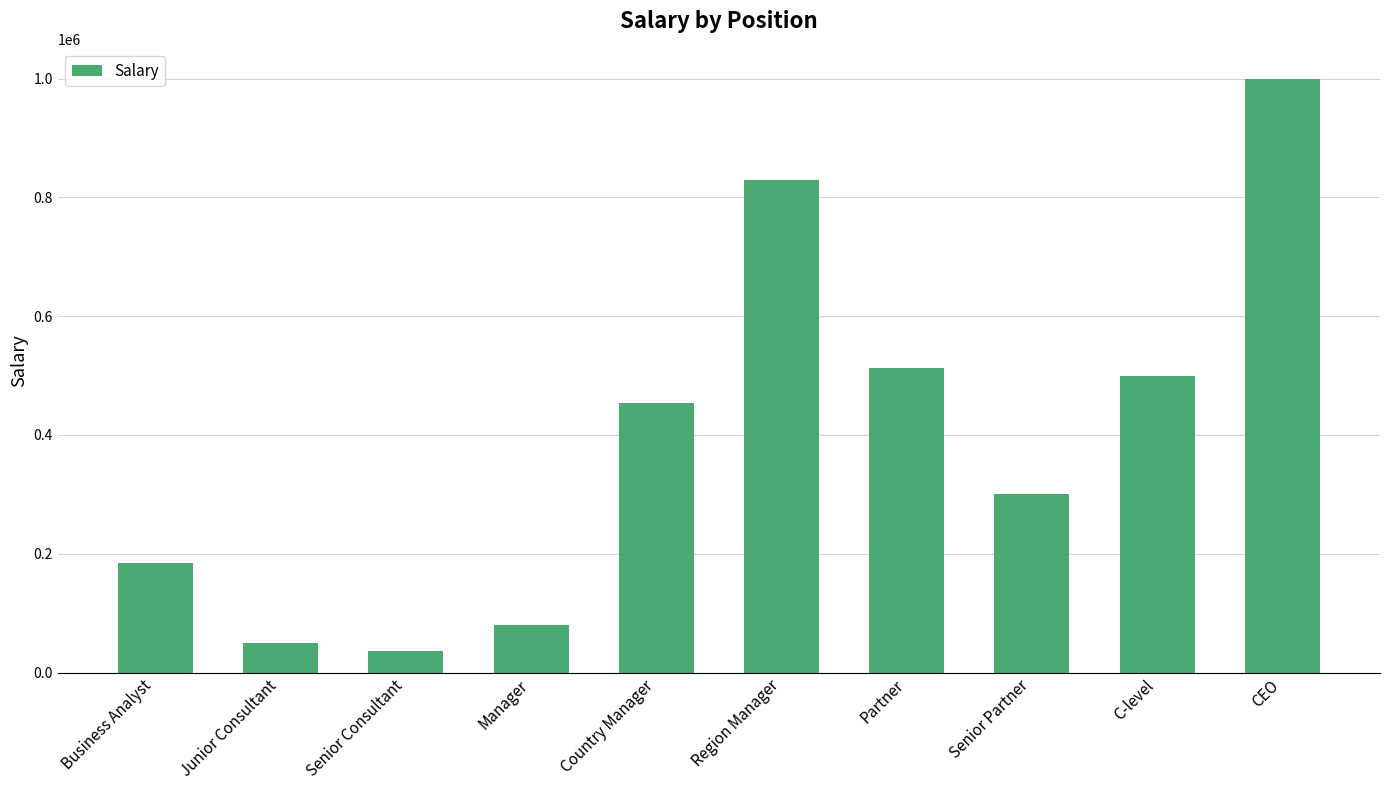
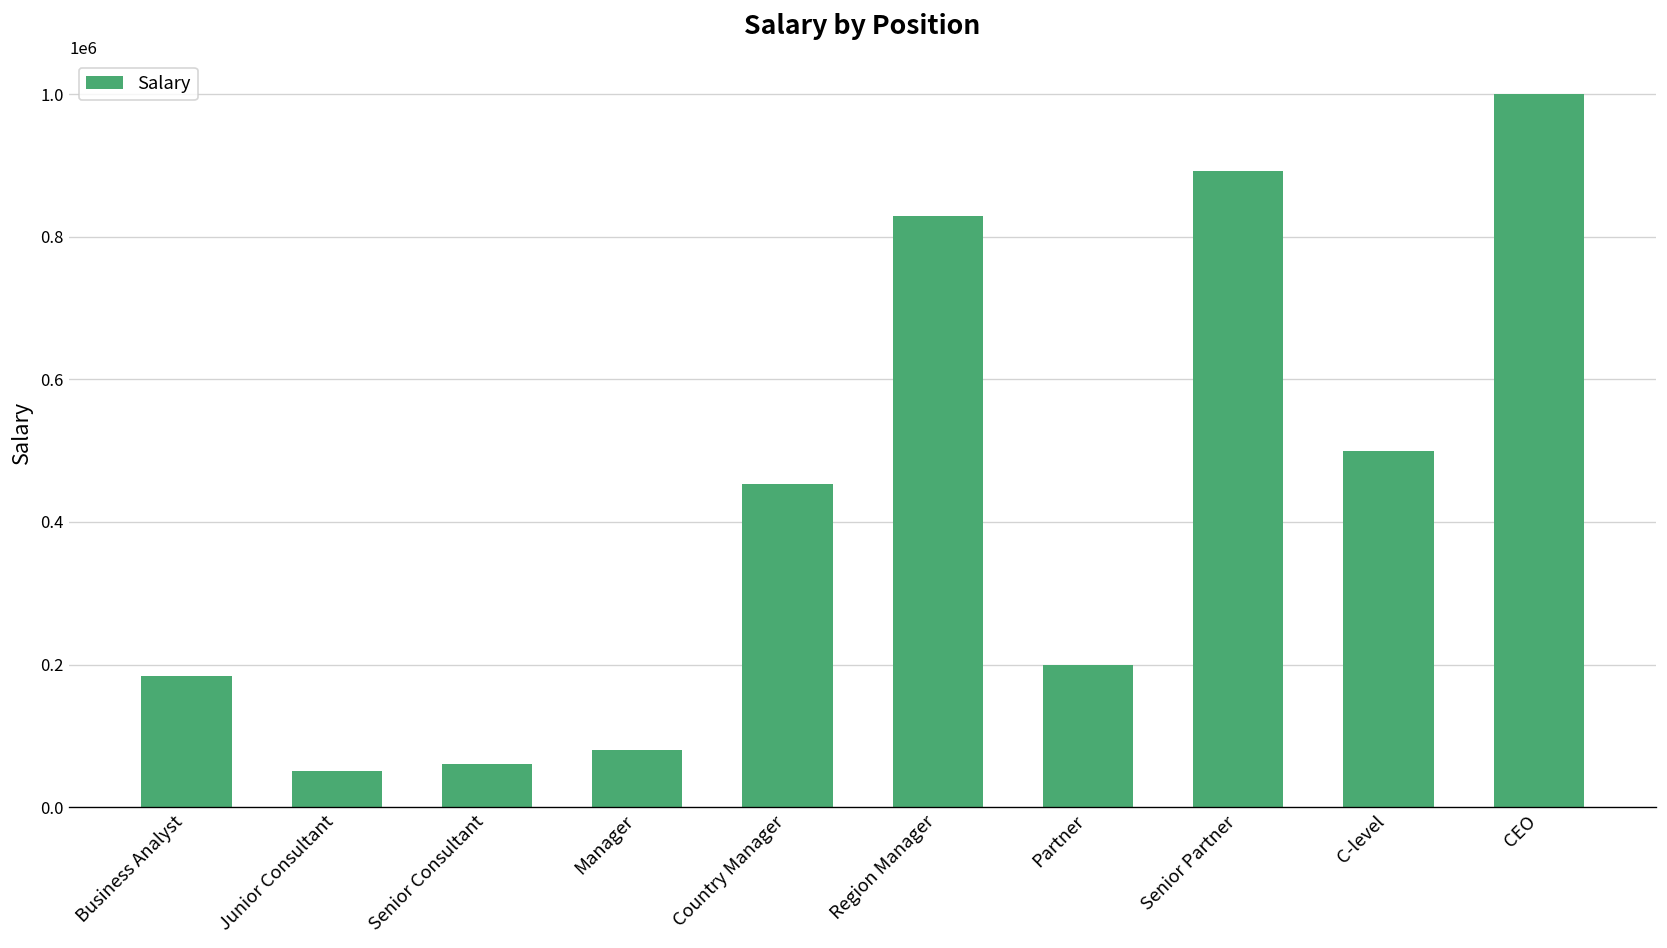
Senior Consultant: 40000 -> 60000
Partner: 510000 -> 200000
Senior Partner: 300000 -> 890000
